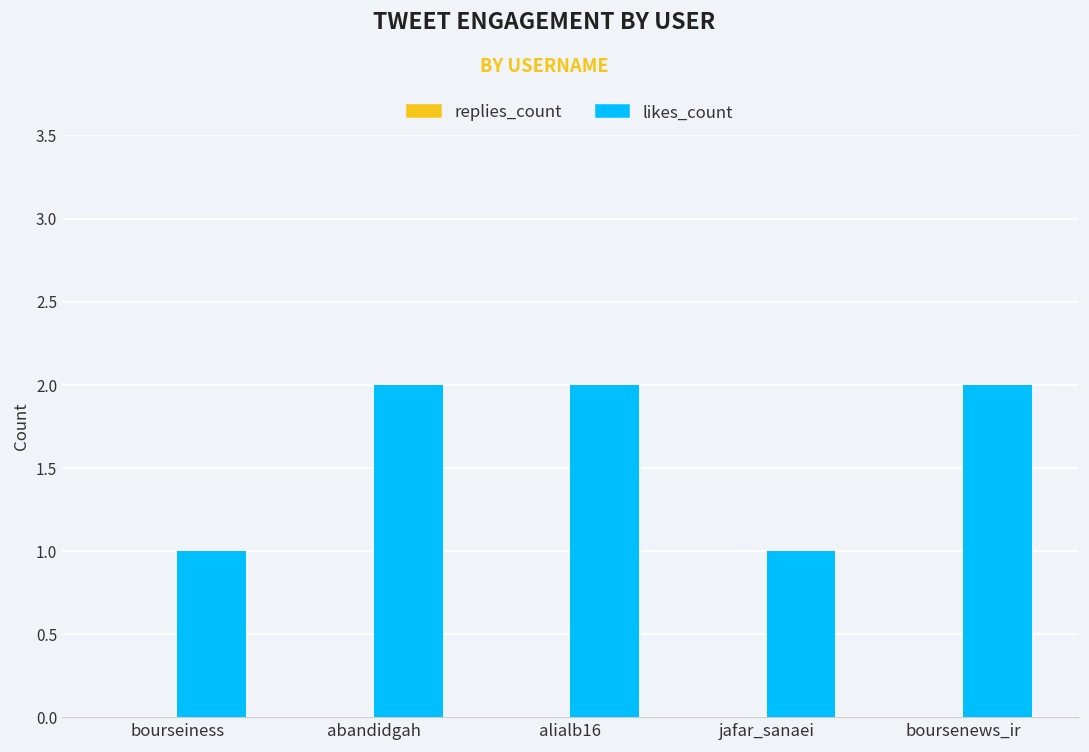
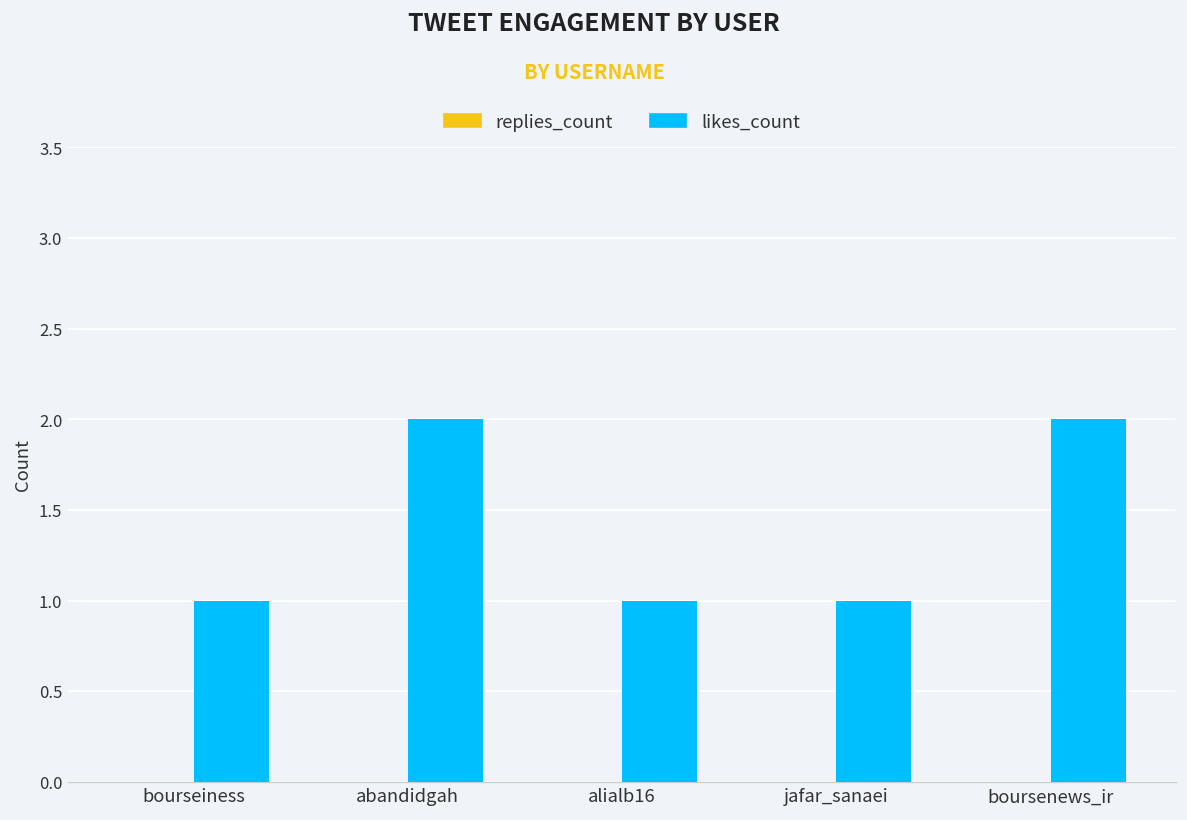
likes_count, alialb16: 2 -> 1
